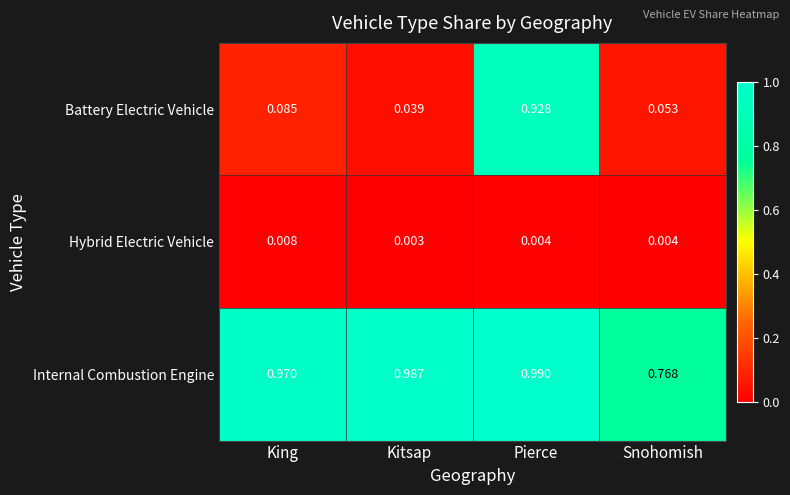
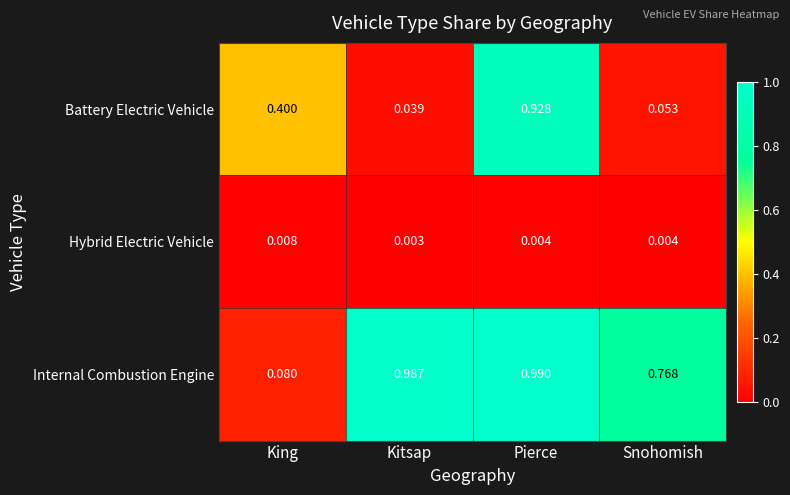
Battery Electric Vehicle, King: 0.085 -> 0.400
Internal Combustion Engine, King: 0.970 -> 0.080
